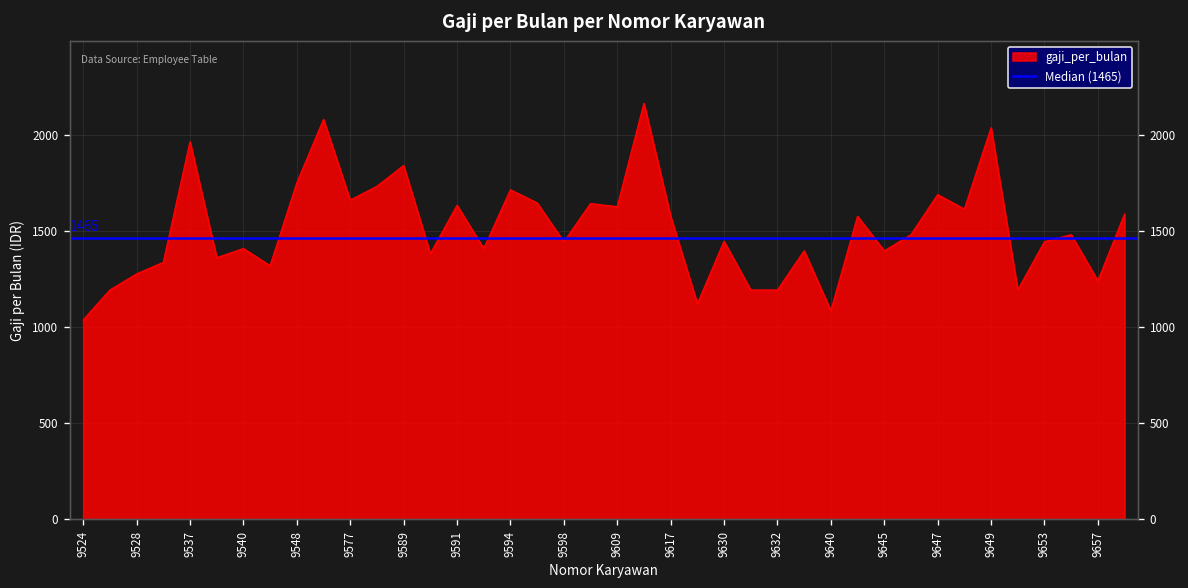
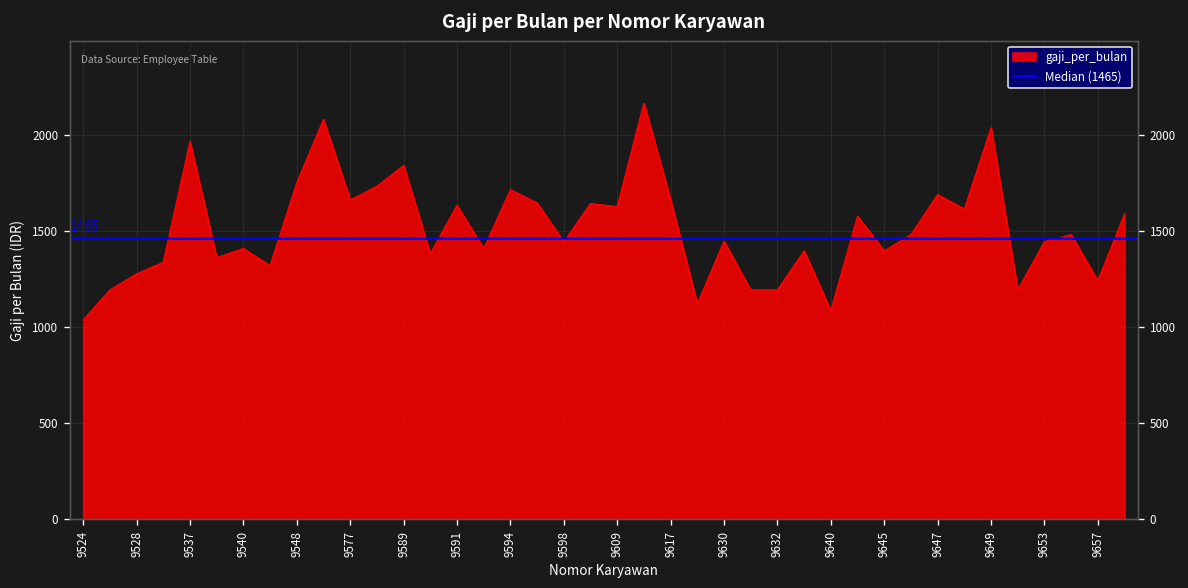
9617: 1580 -> 1660
